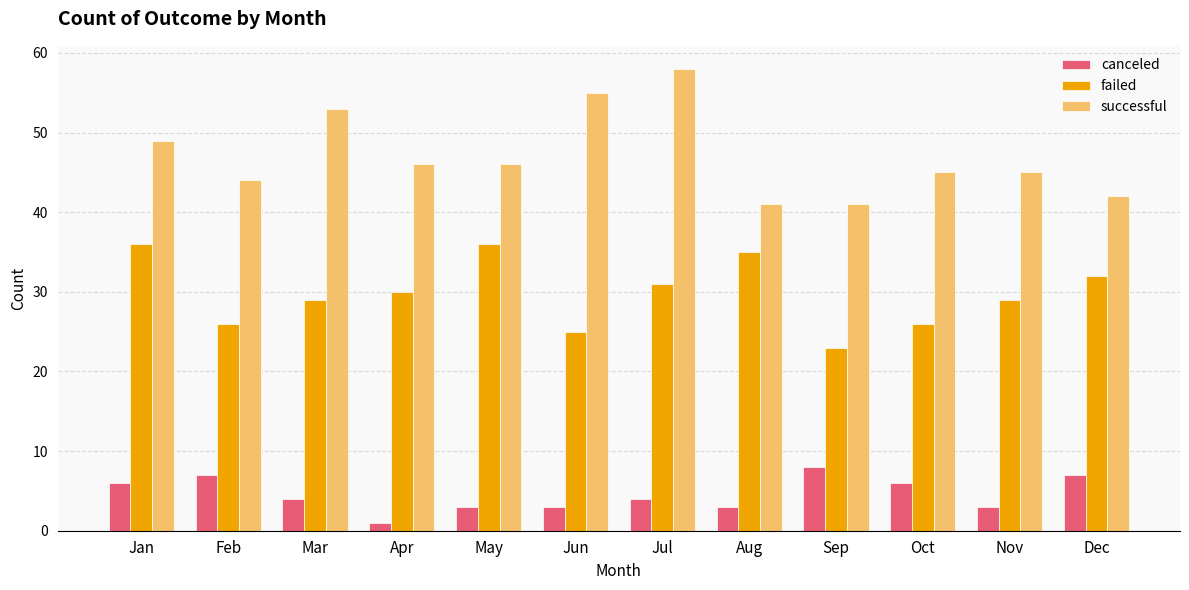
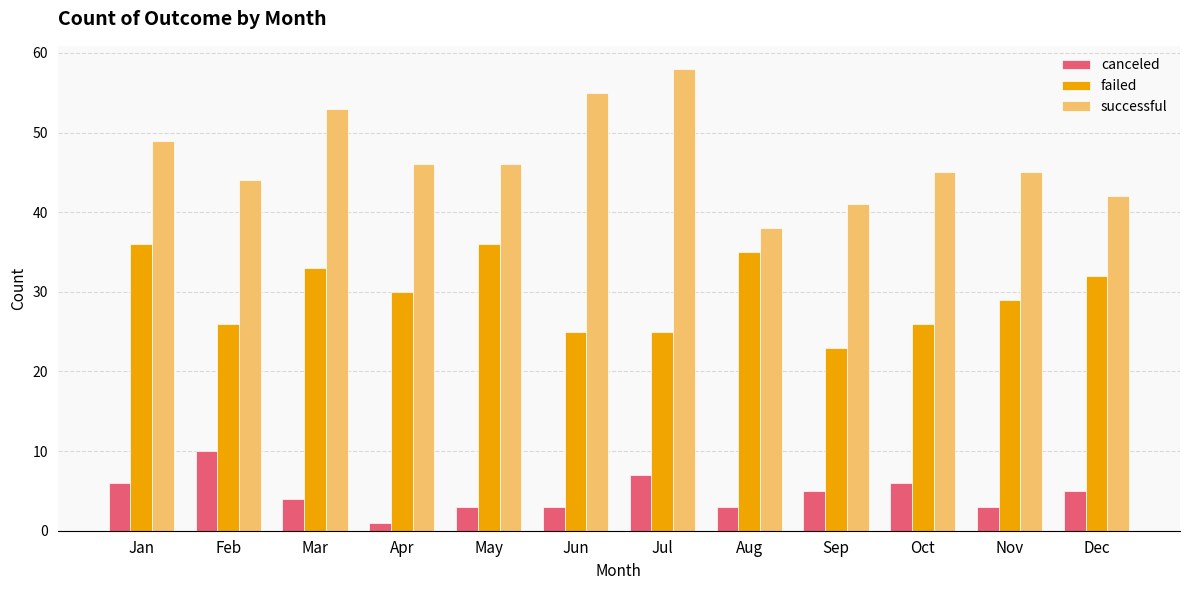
canceled, Feb: 7 -> 10
failed, Mar: 29 -> 33
canceled, Jul: 4 -> 7
failed, Jul: 31 -> 25
successful, Aug: 41 -> 38
canceled, Sep: 8 -> 5
canceled, Dec: 7 -> 5
